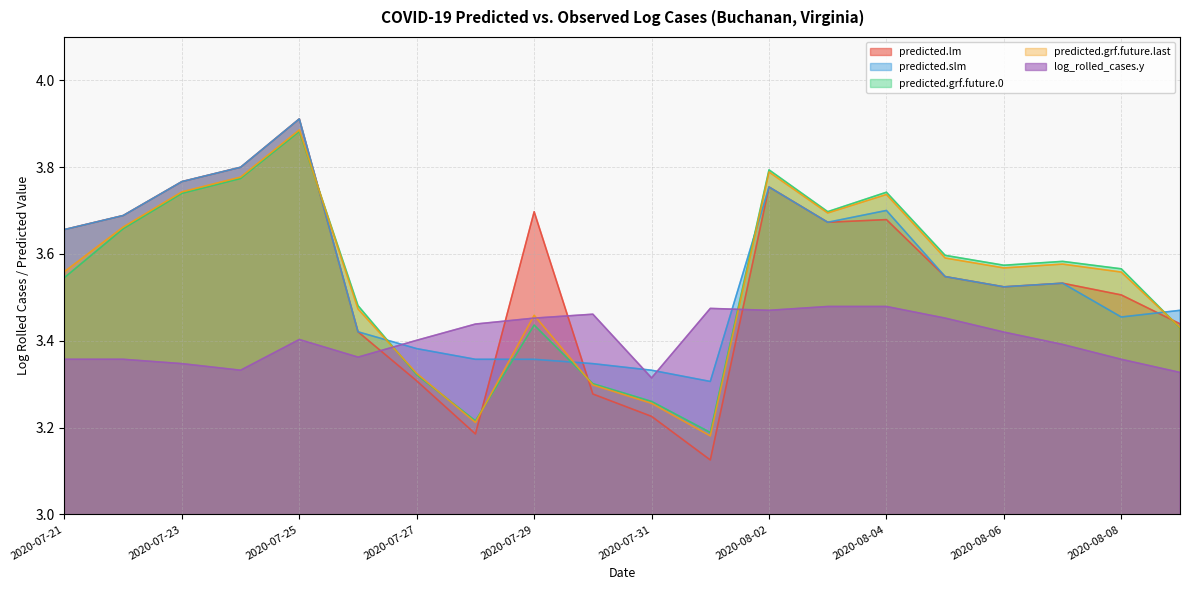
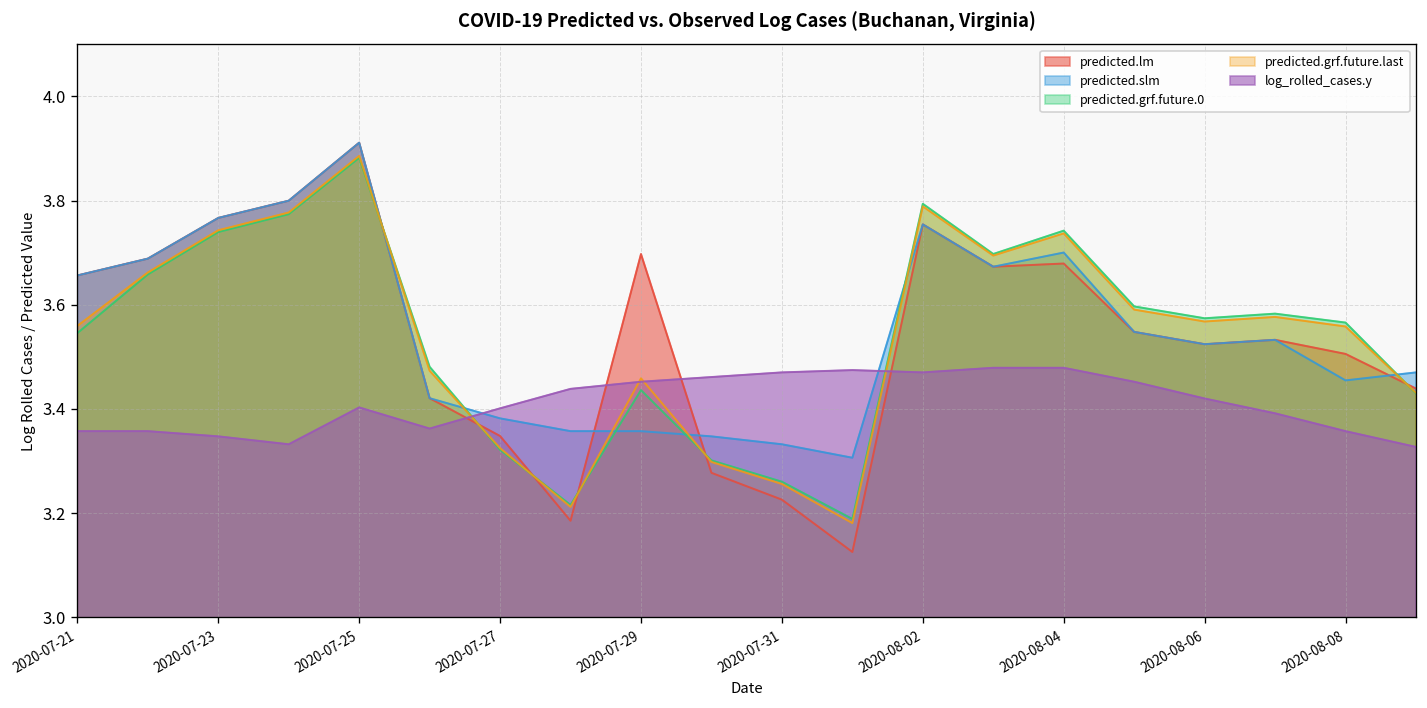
predicted.lm, 2020-07-27: 3.31 -> 3.35
log_rolled_cases.y, 2020-07-31: 3.31 -> 3.47
